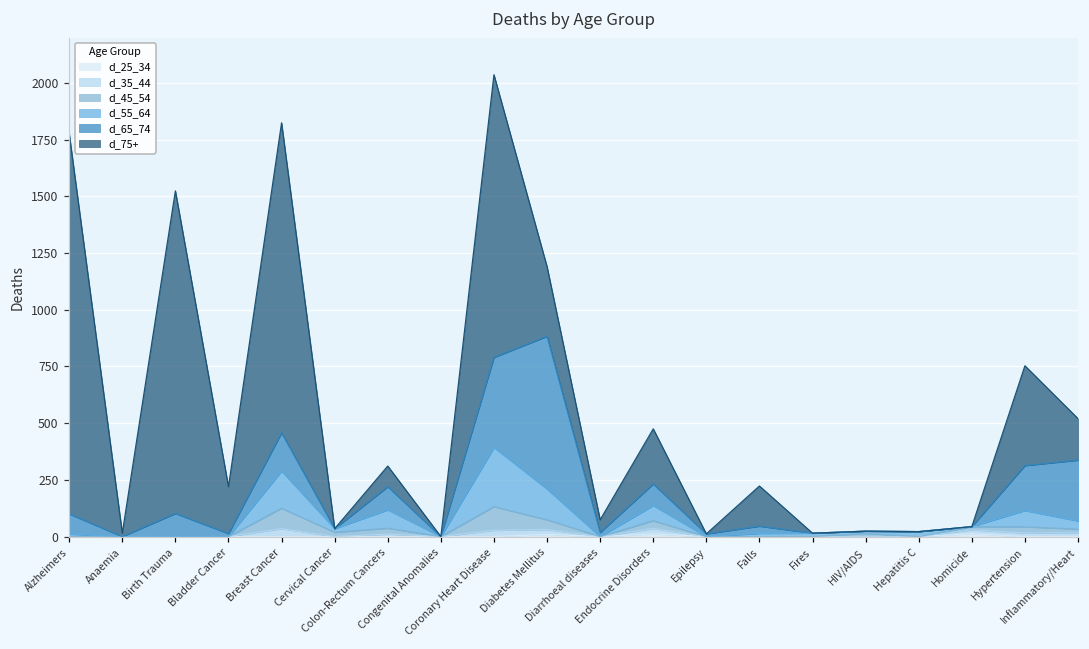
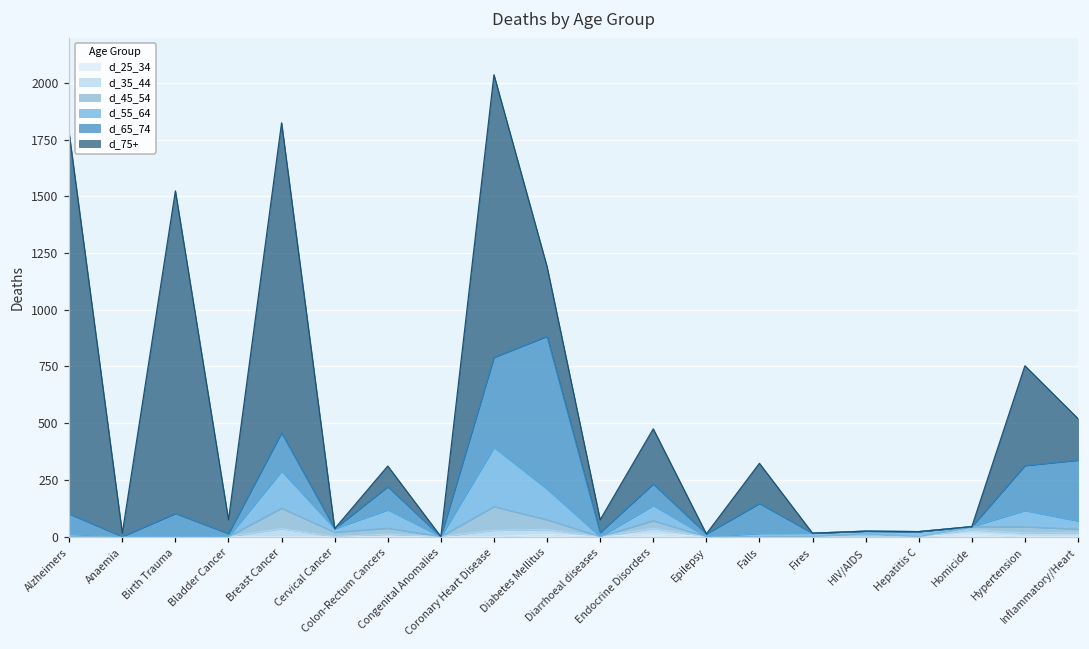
d_75+, Bladder Cancer: 210 -> 60
d_65_74, Falls: 30 -> 130
